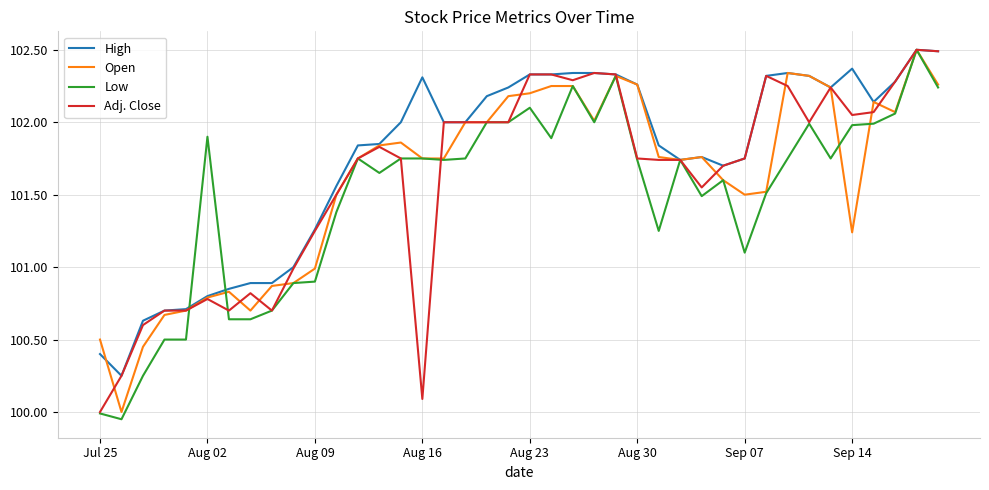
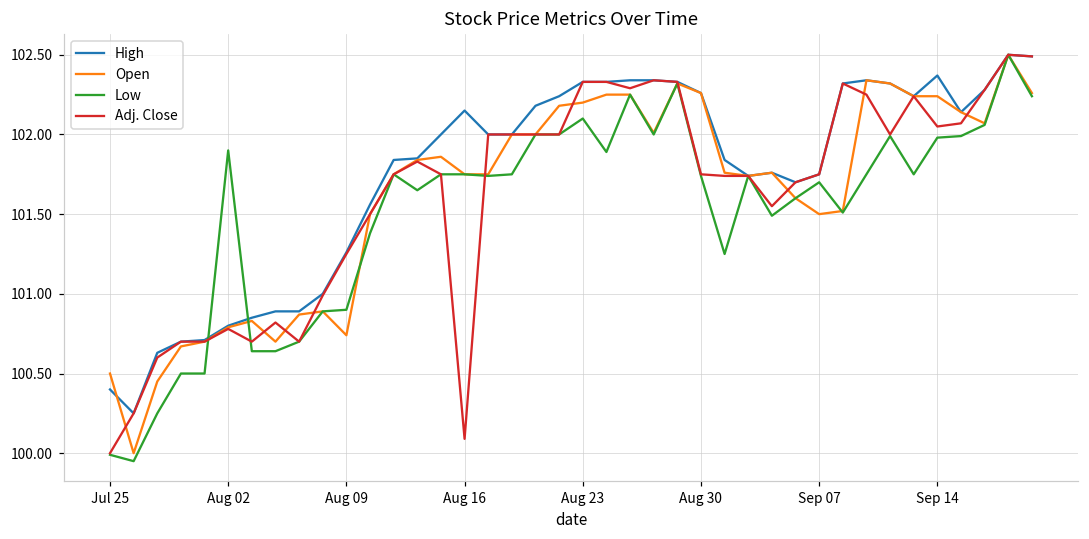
Open, Aug 09: 100.99 -> 100.74
High, Aug 16: 102.31 -> 102.15
Low, Sep 07: 101.1 -> 101.7
Open, Sep 14: 101.24 -> 102.24
